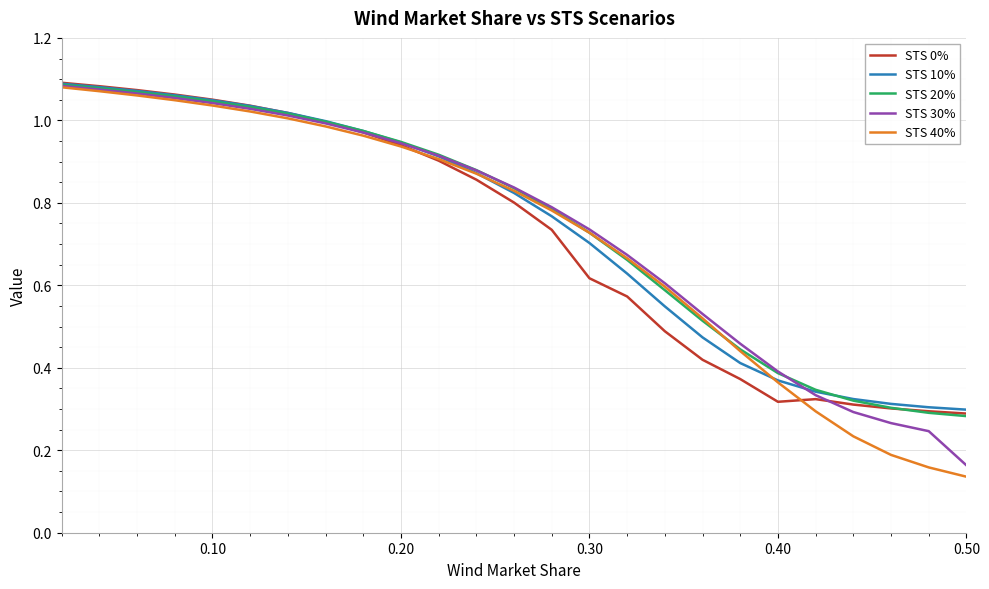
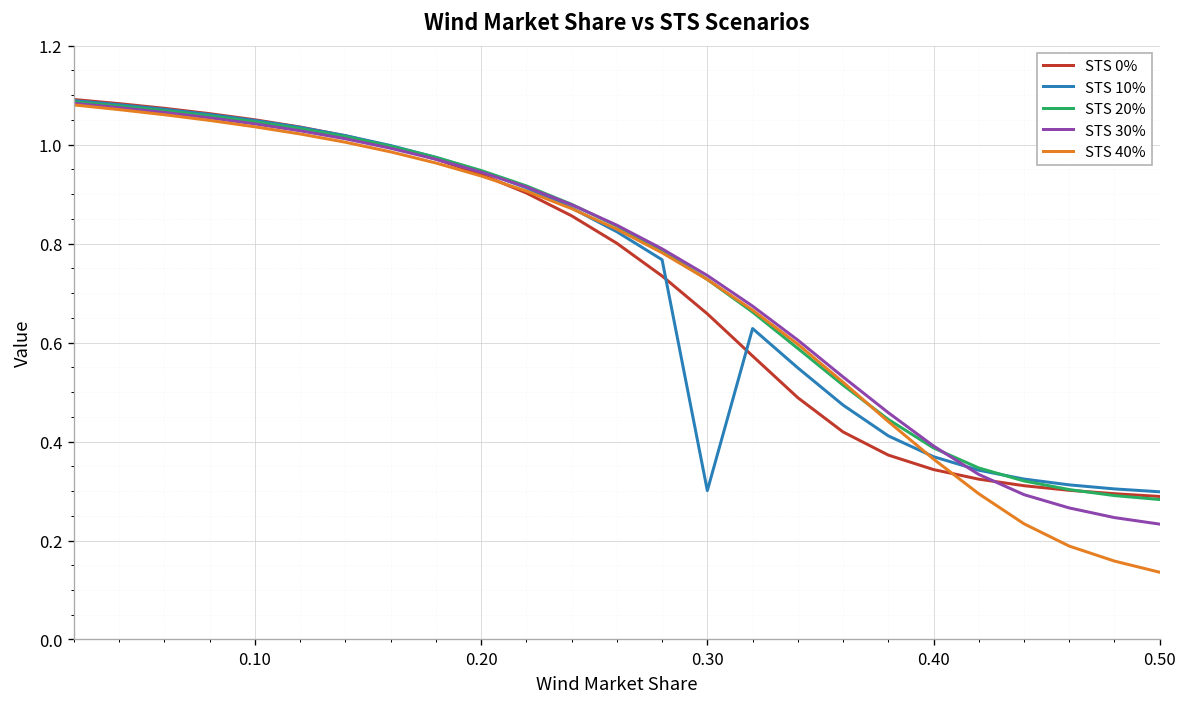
STS 0%, 0.30: 0.62 -> 0.66
STS 10%, 0.30: 0.70 -> 0.30
STS 0%, 0.40: 0.32 -> 0.34
STS 30%, 0.50: 0.16 -> 0.23
